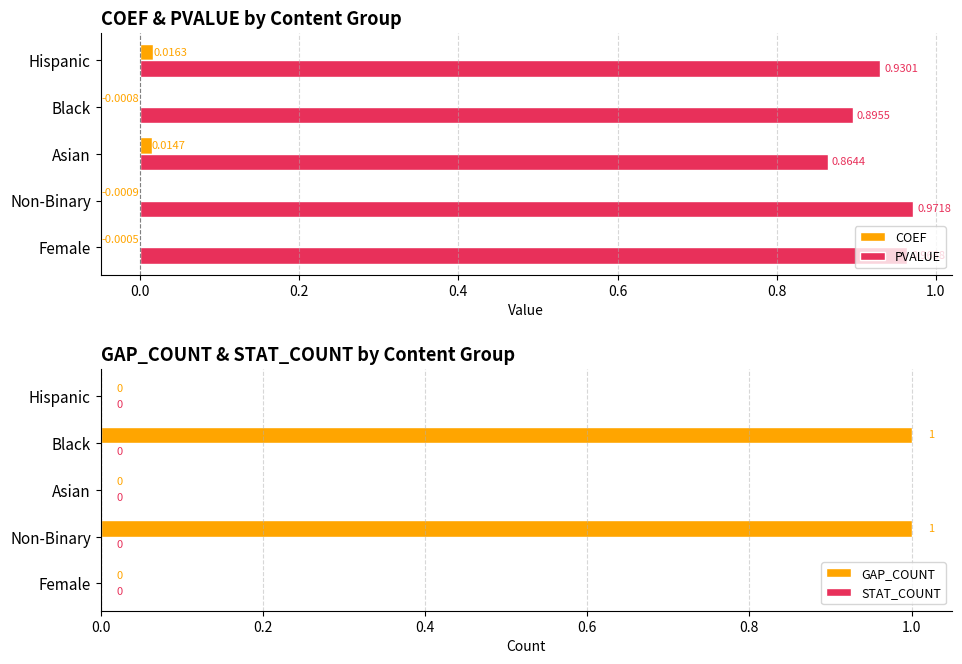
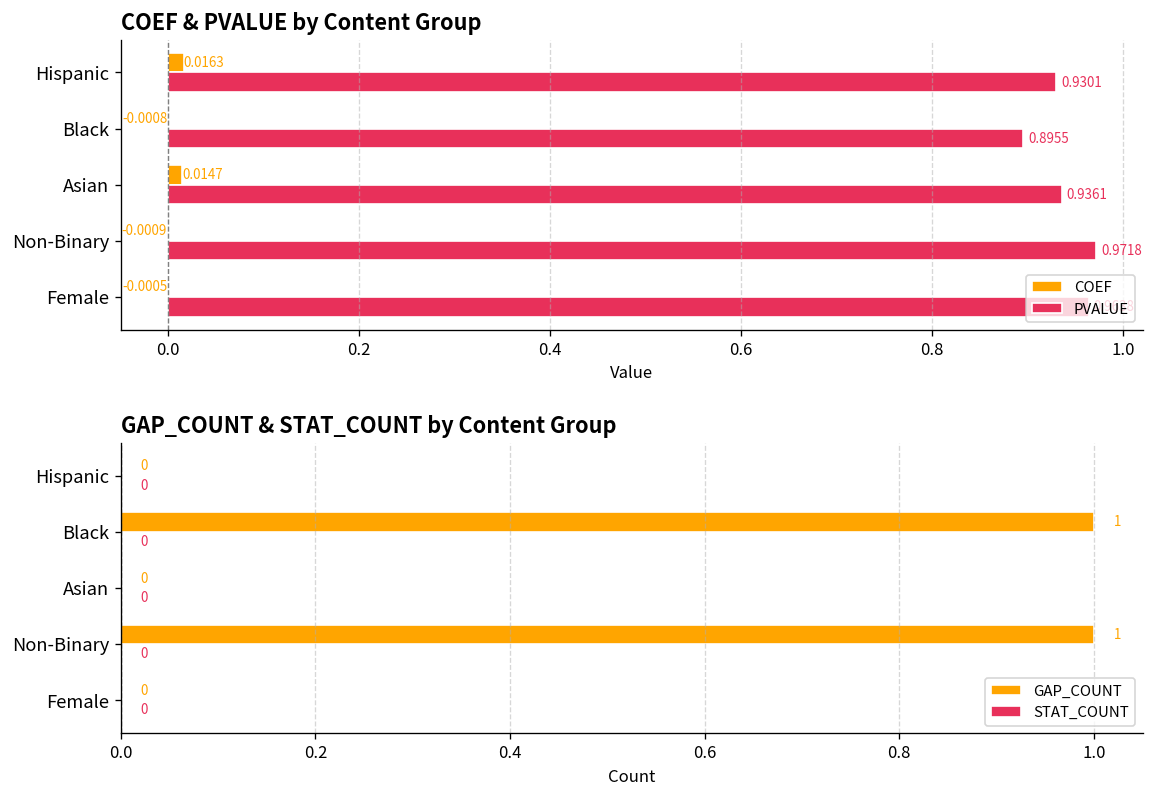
COEF & PVALUE by Content Group, PVALUE, Asian: 0.8644 -> 0.9361
